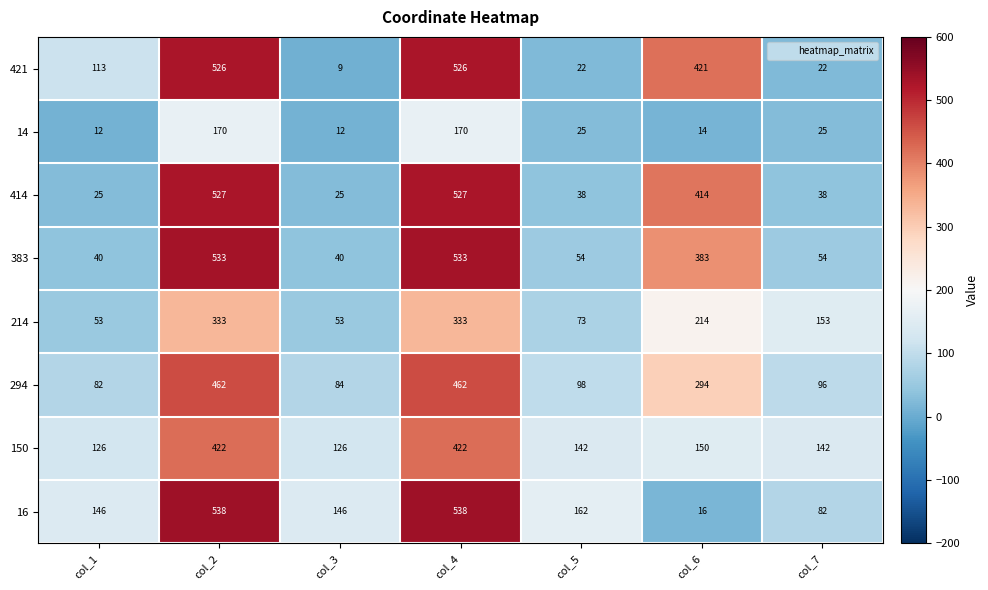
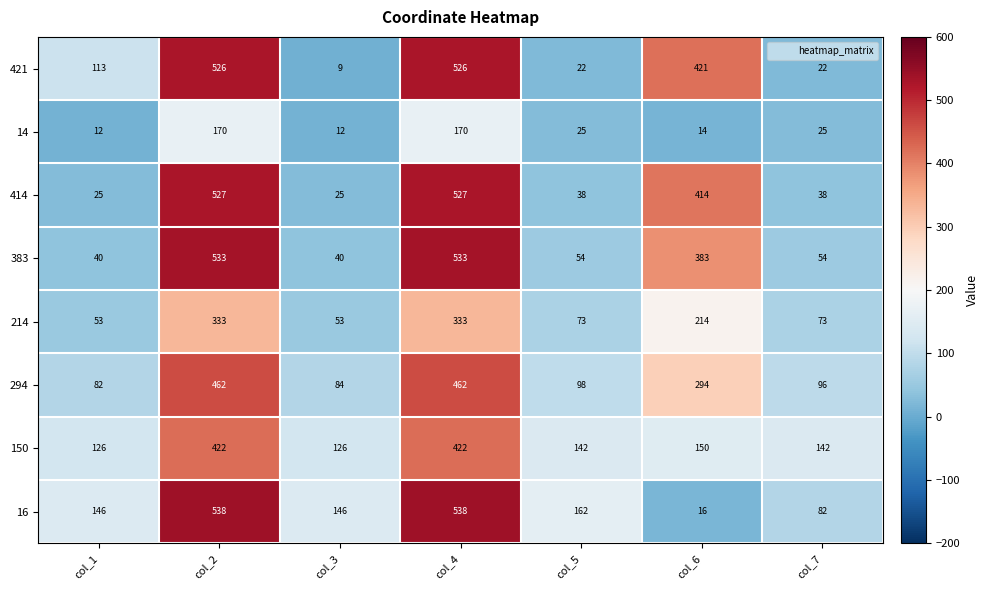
214, col_7: 153 -> 73
